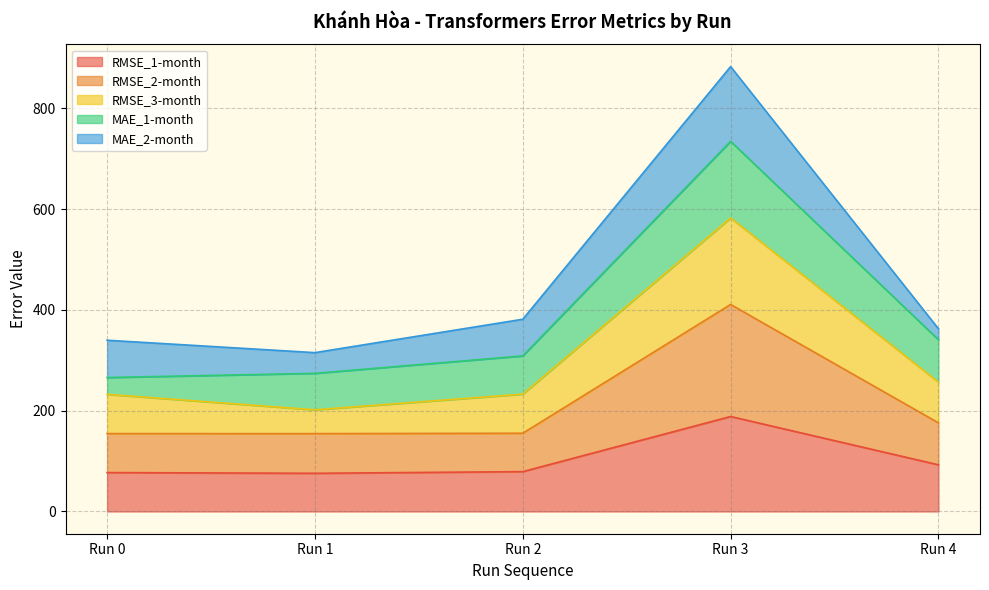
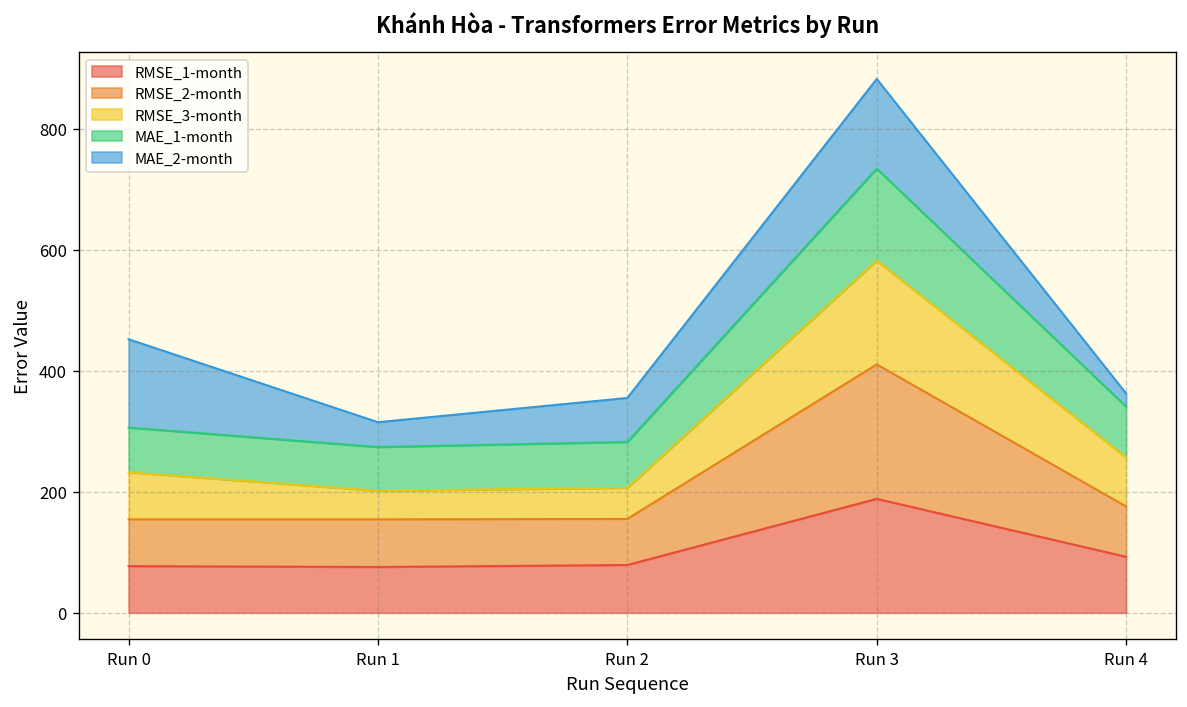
MAE_1-month, Run 0: 30 -> 70
MAE_2-month, Run 0: 70 -> 150
RMSE_3-month, Run 2: 80 -> 50
